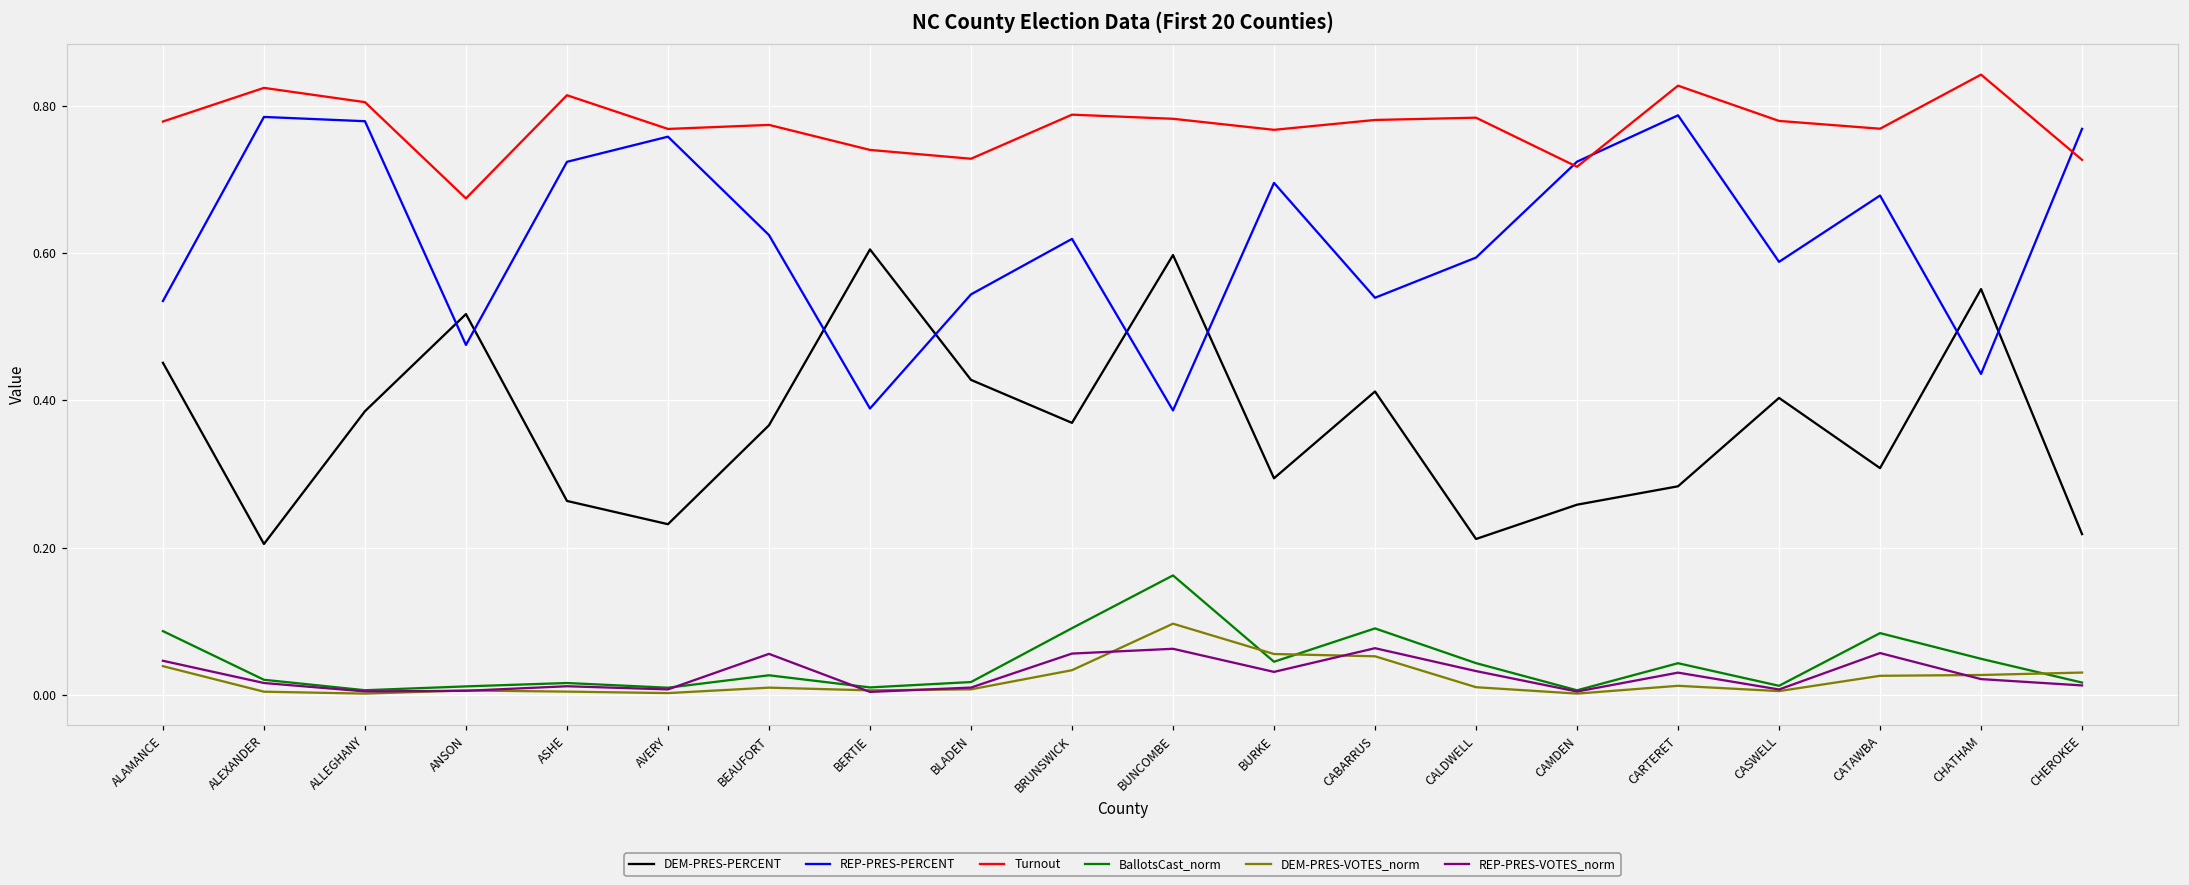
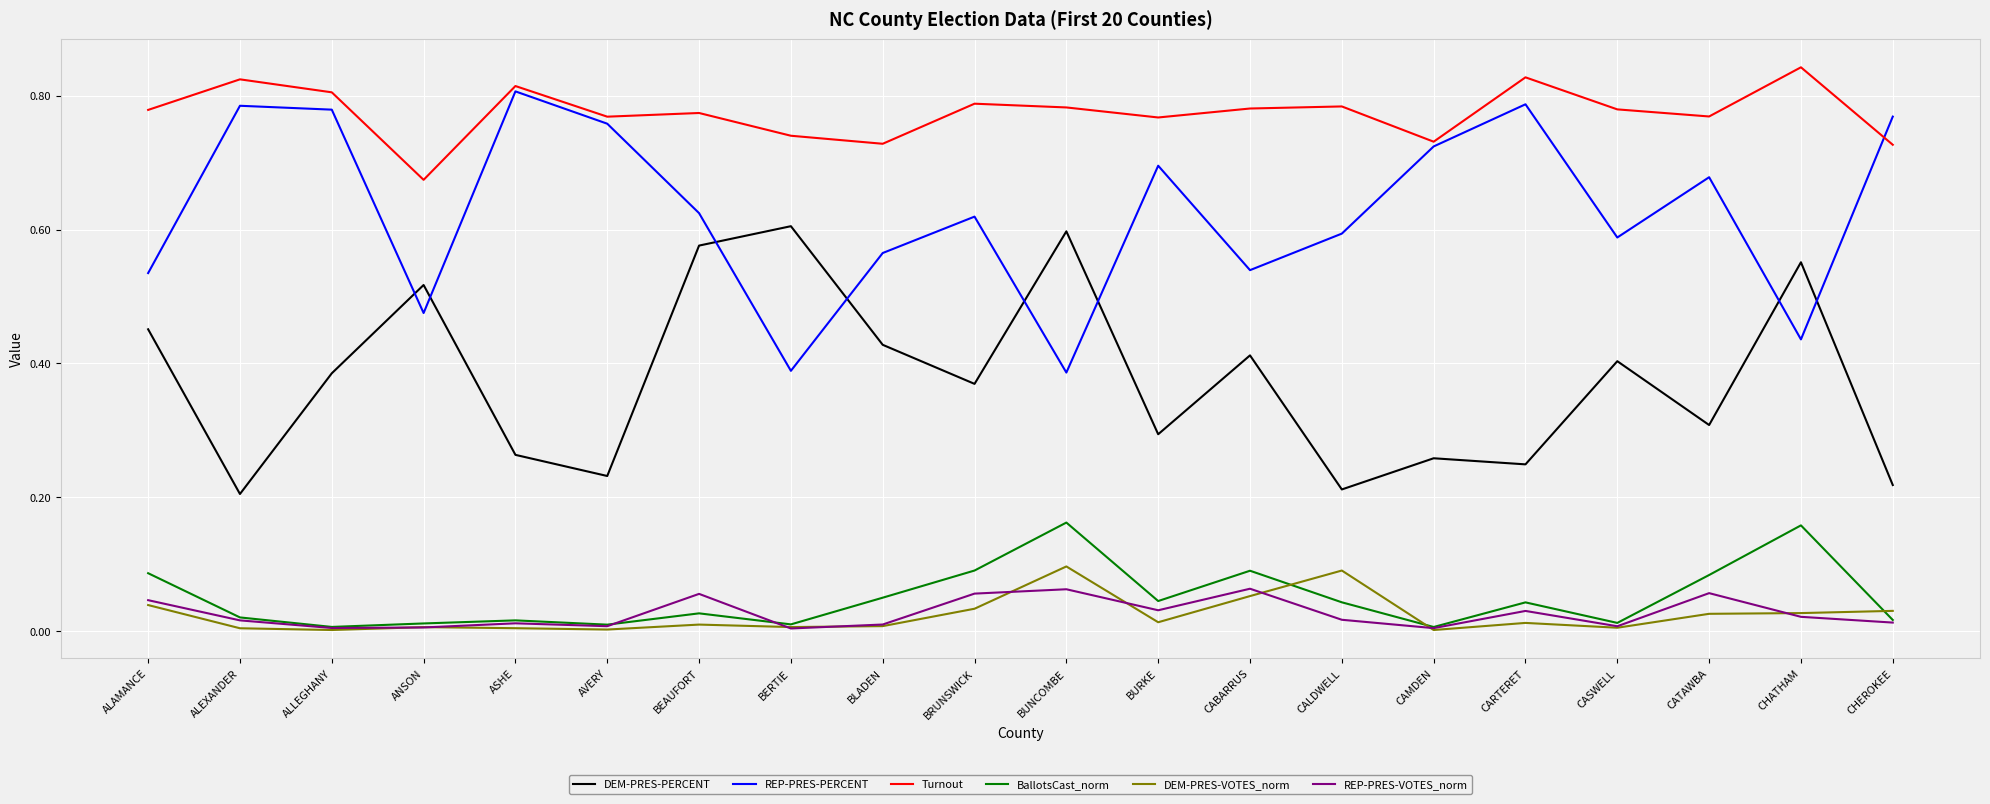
REP-PRES-PERCENT, ASHE: 0.72 -> 0.81
DEM-PRES-PERCENT, BEAUFORT: 0.37 -> 0.58
REP-PRES-PERCENT, BLADEN: 0.54 -> 0.57
BallotsCast_norm, BLADEN: 0.02 -> 0.05
DEM-PRES-VOTES_norm, BURKE: 0.06 -> 0.01
DEM-PRES-VOTES_norm, CALDWELL: 0.01 -> 0.09
REP-PRES-VOTES_norm, CALDWELL: 0.03 -> 0.02
Turnout, CAMDEN: 0.72 -> 0.73
DEM-PRES-PERCENT, CARTERET: 0.28 -> 0.25
BallotsCast_norm, CHATHAM: 0.05 -> 0.16
